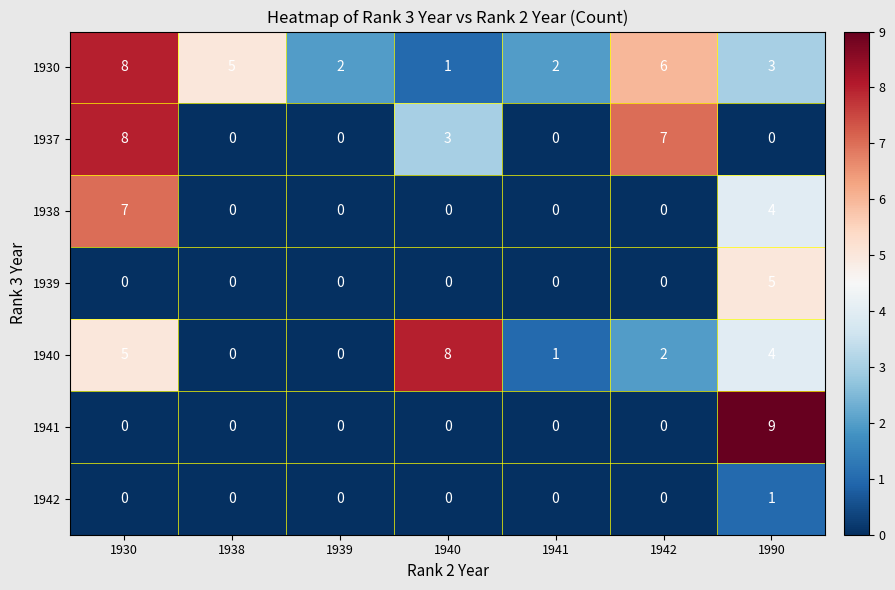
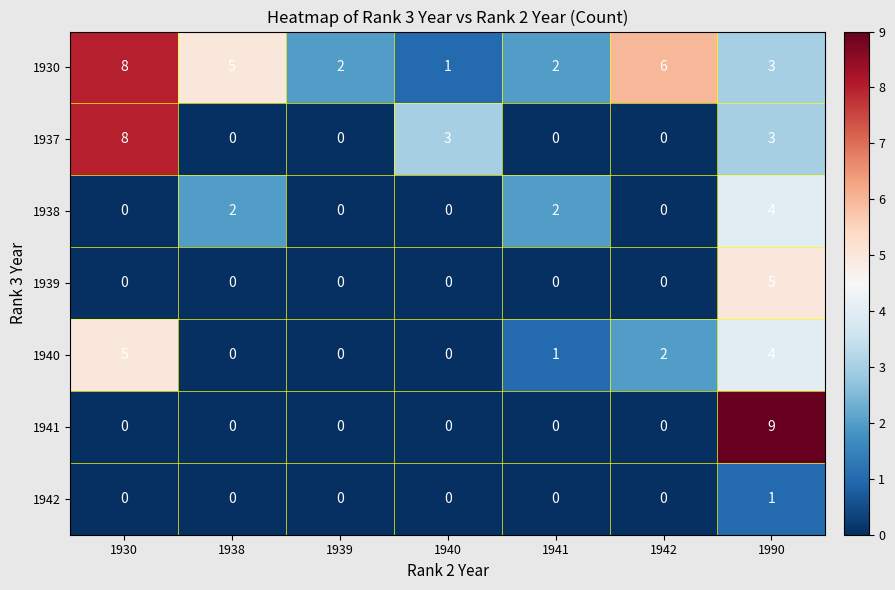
1937, 1942: 7 -> 0
1937, 1990: 0 -> 3
1938, 1930: 7 -> 0
1938, 1938: 0 -> 2
1938, 1941: 0 -> 2
1940, 1940: 8 -> 0
